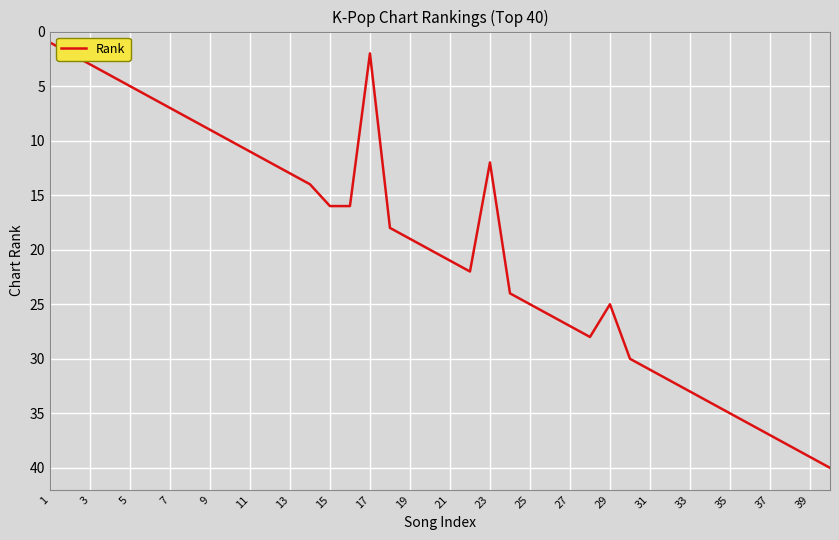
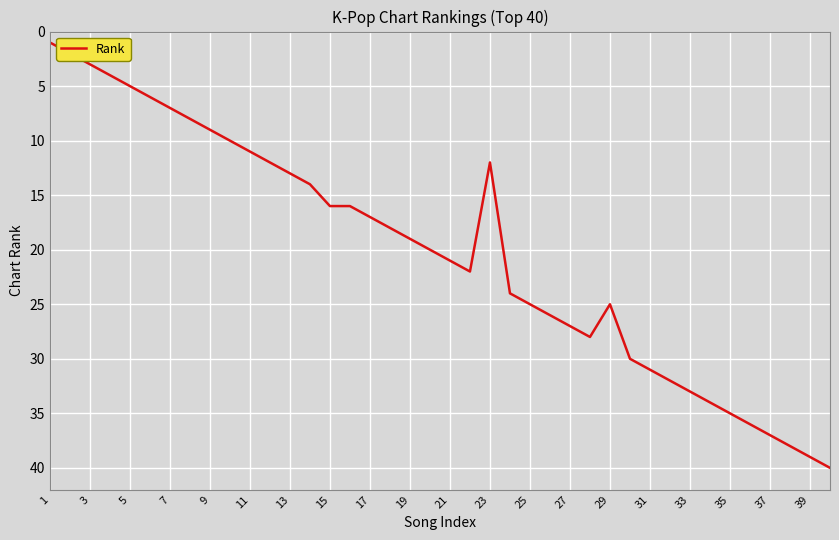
17: 2 -> 17
